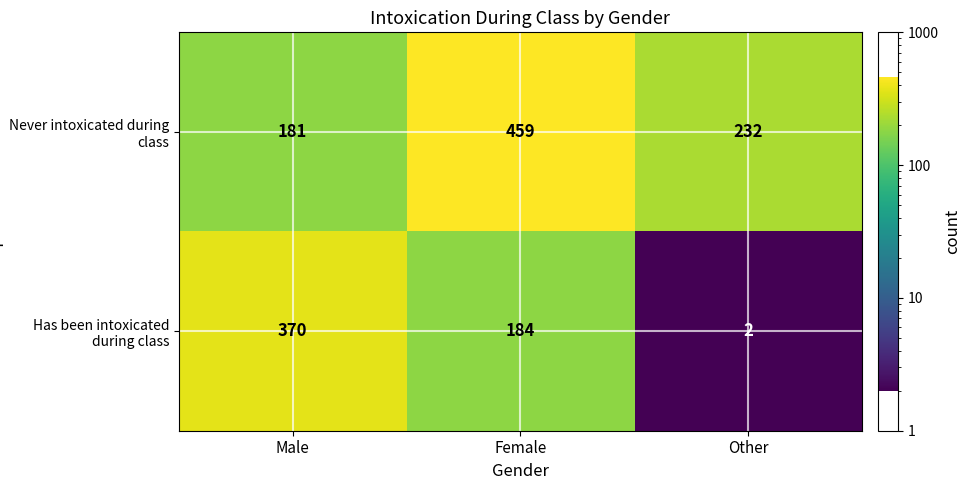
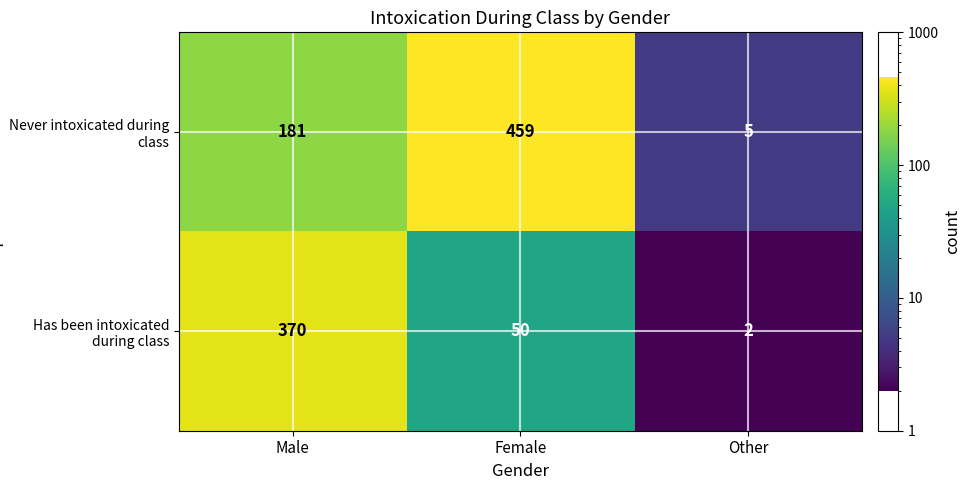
Never intoxicated during class, Other: 232 -> 5
Has been intoxicated during class, Female: 184 -> 50
